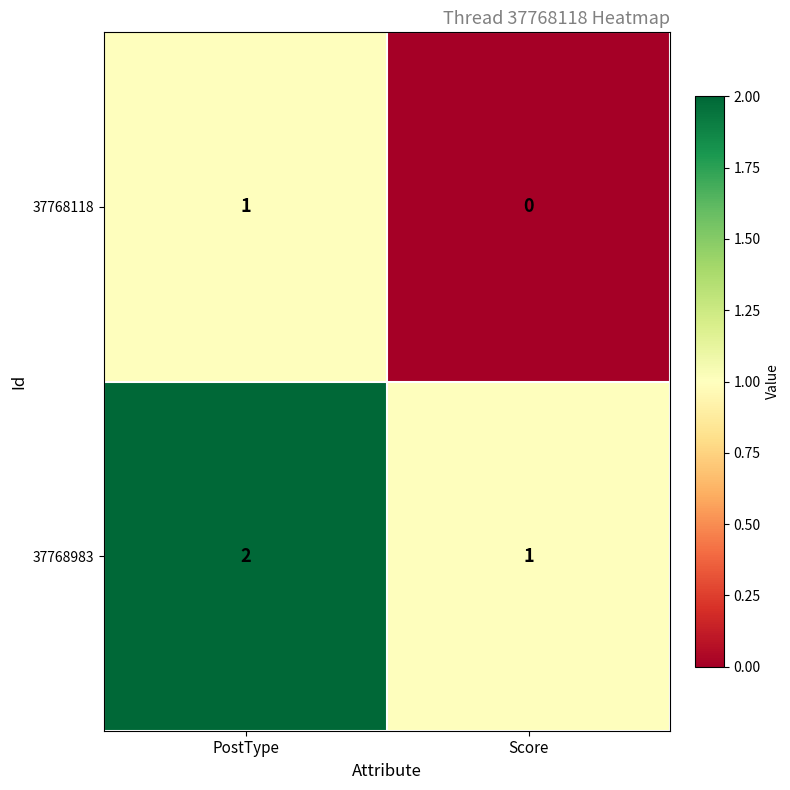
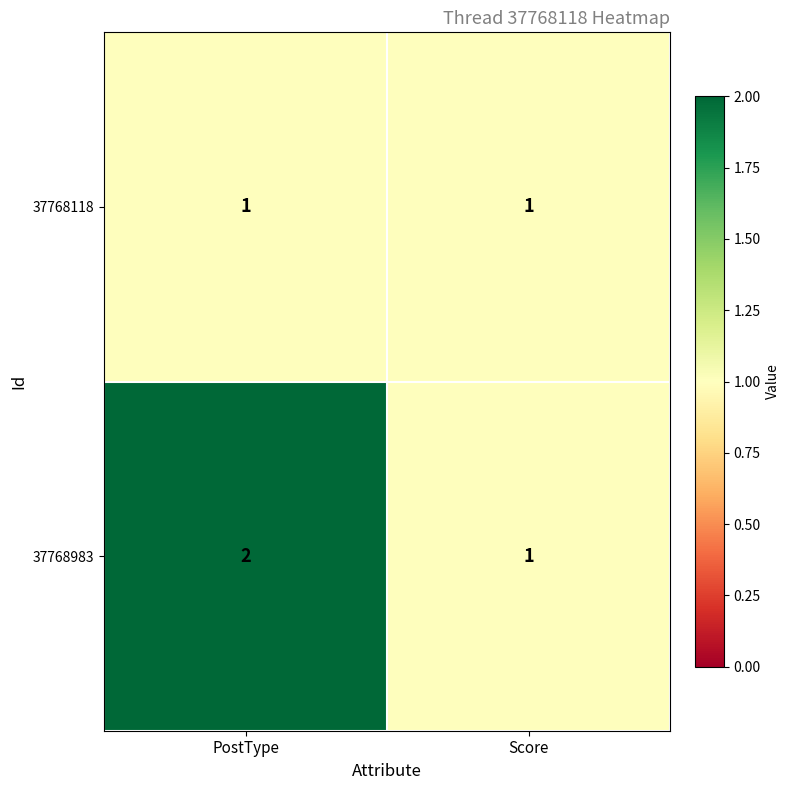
37768118, Score: 0 -> 1
